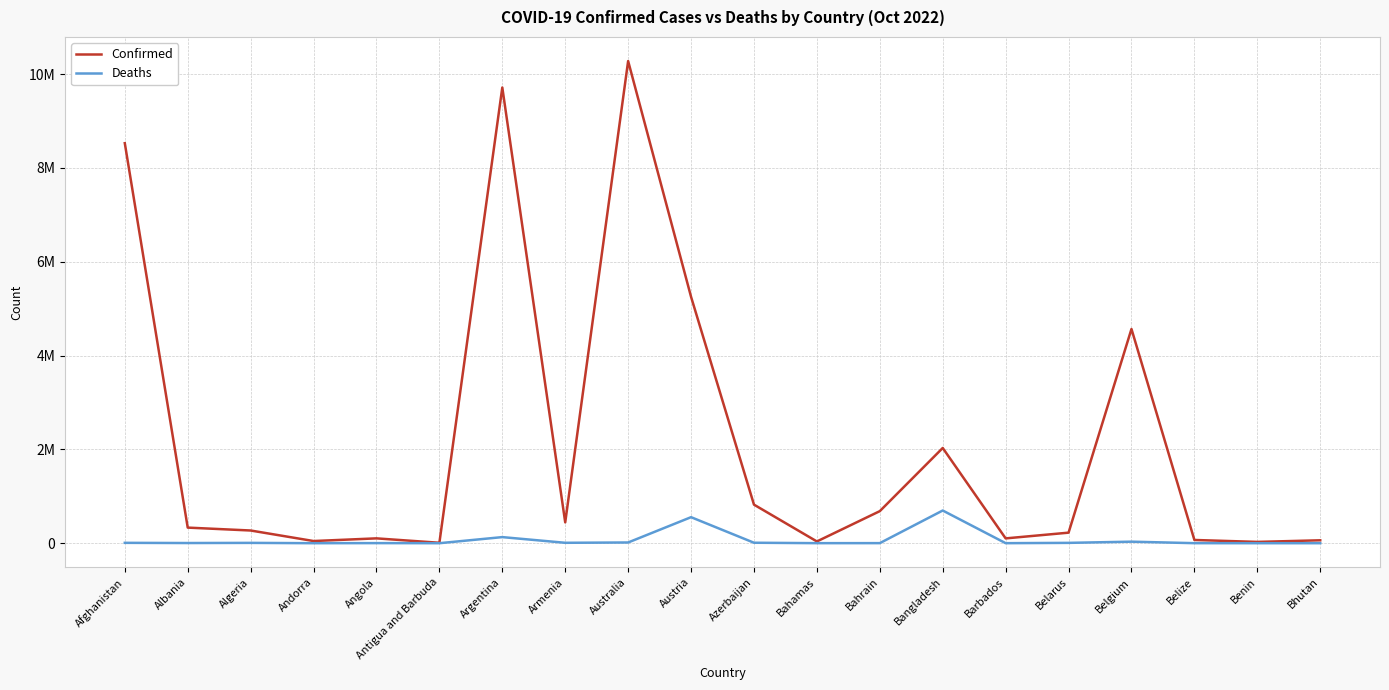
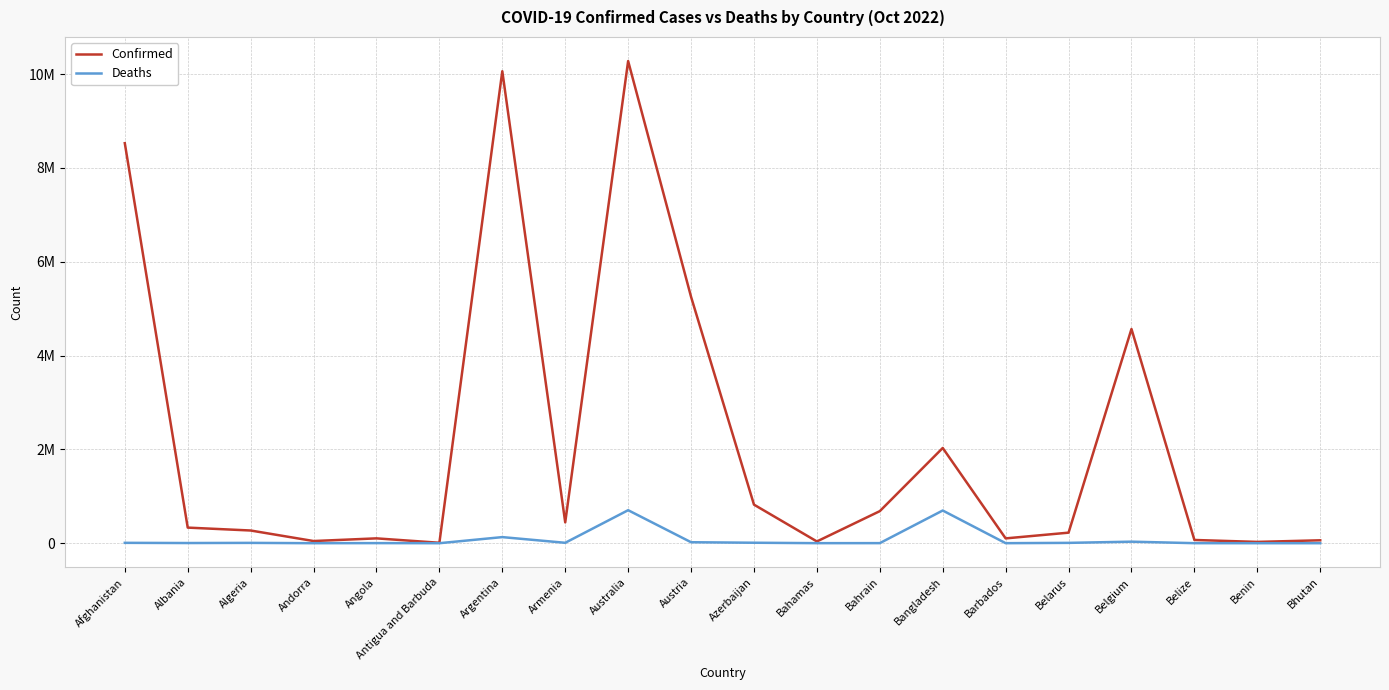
Confirmed, Argentina: 9700000 -> 10100000
Deaths, Australia: 0 -> 700000
Deaths, Austria: 600000 -> 0
